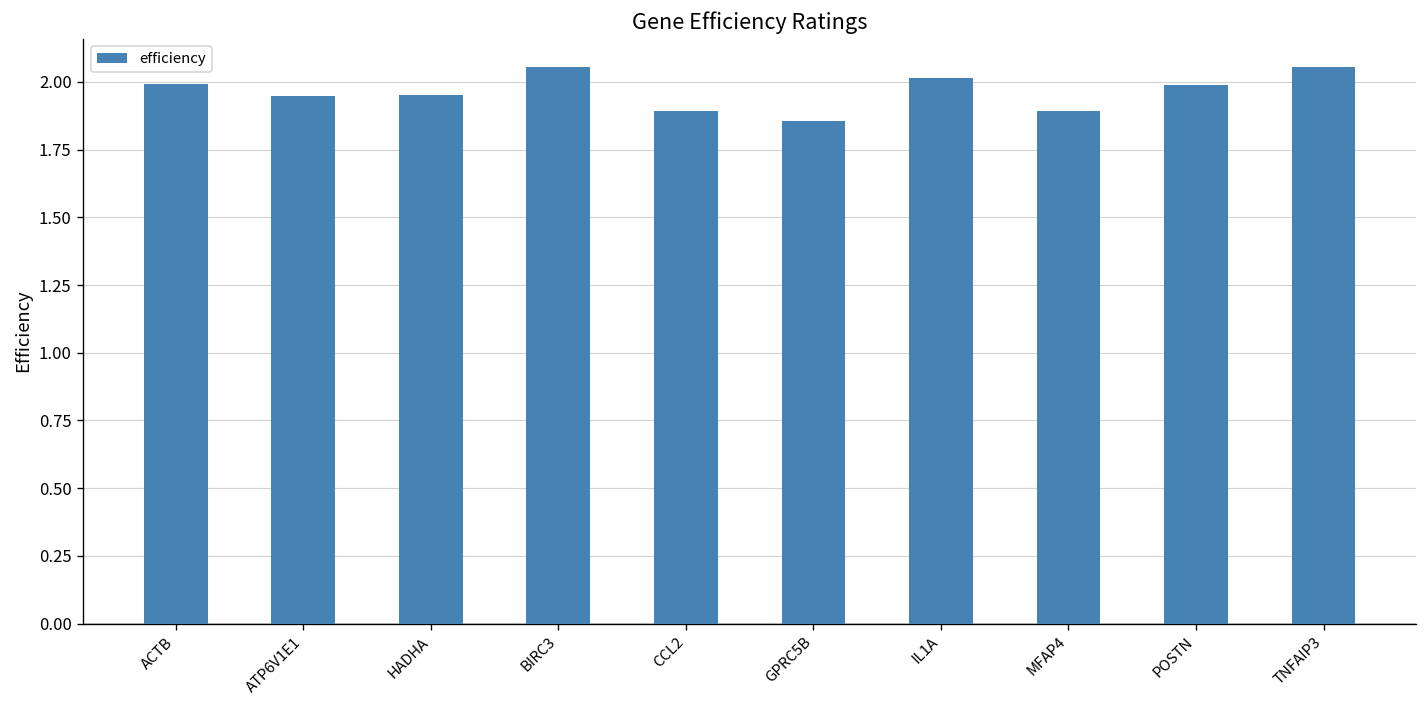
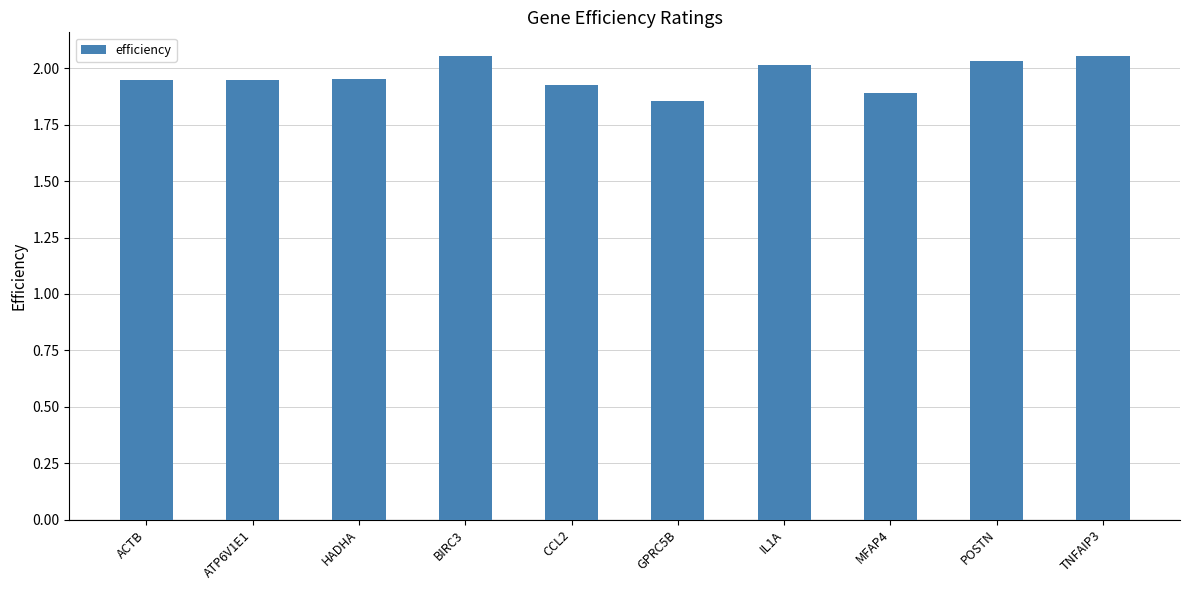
ACTB: 1.99 -> 1.95
CCL2: 1.89 -> 1.93
POSTN: 1.99 -> 2.03
